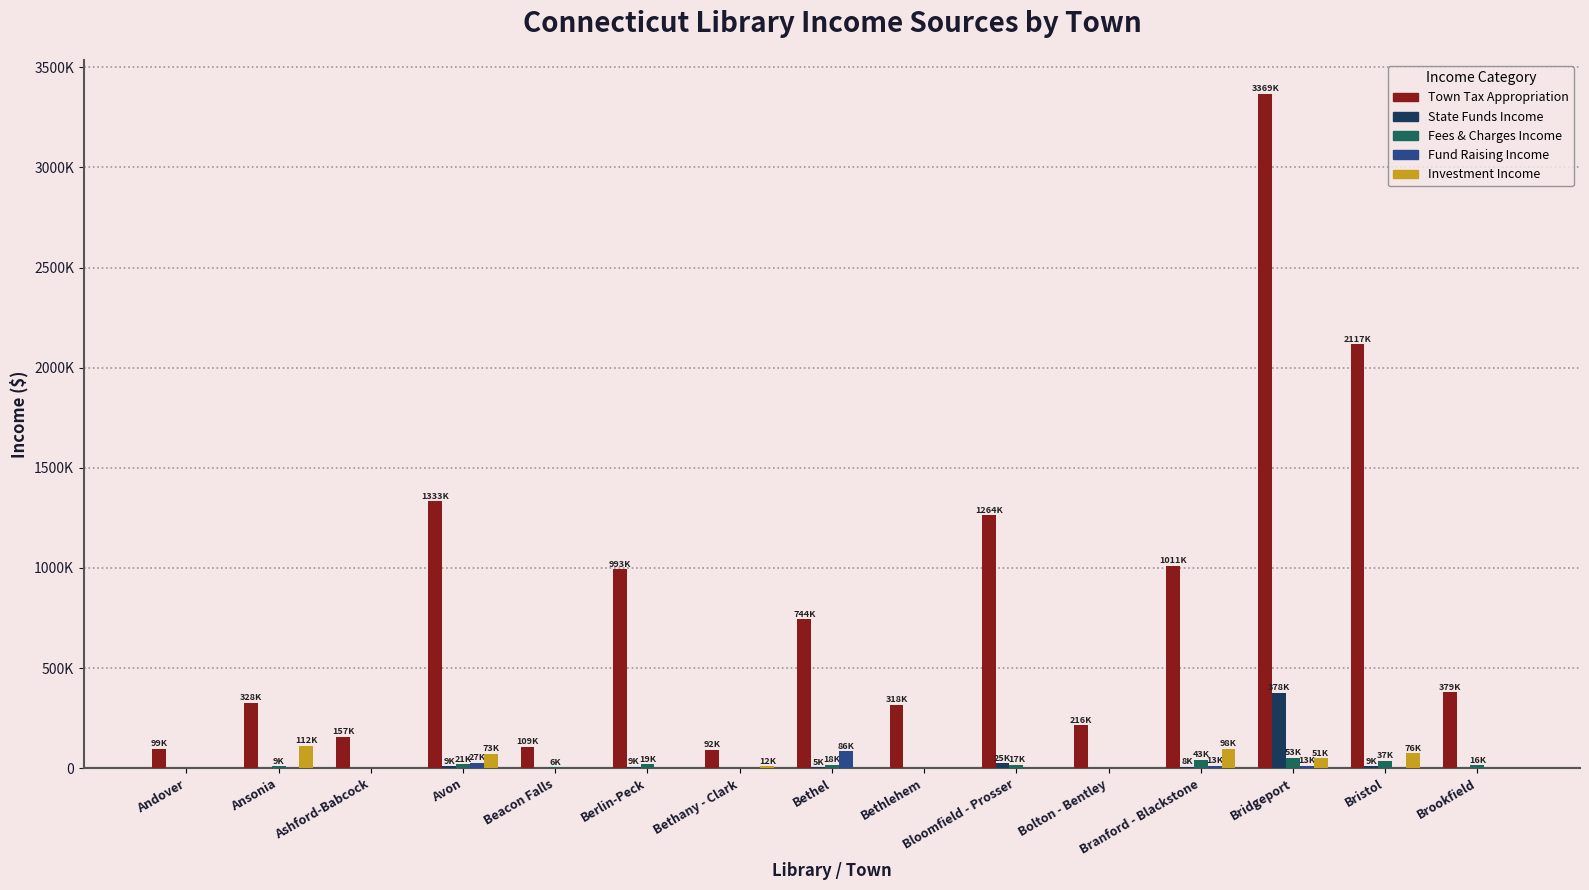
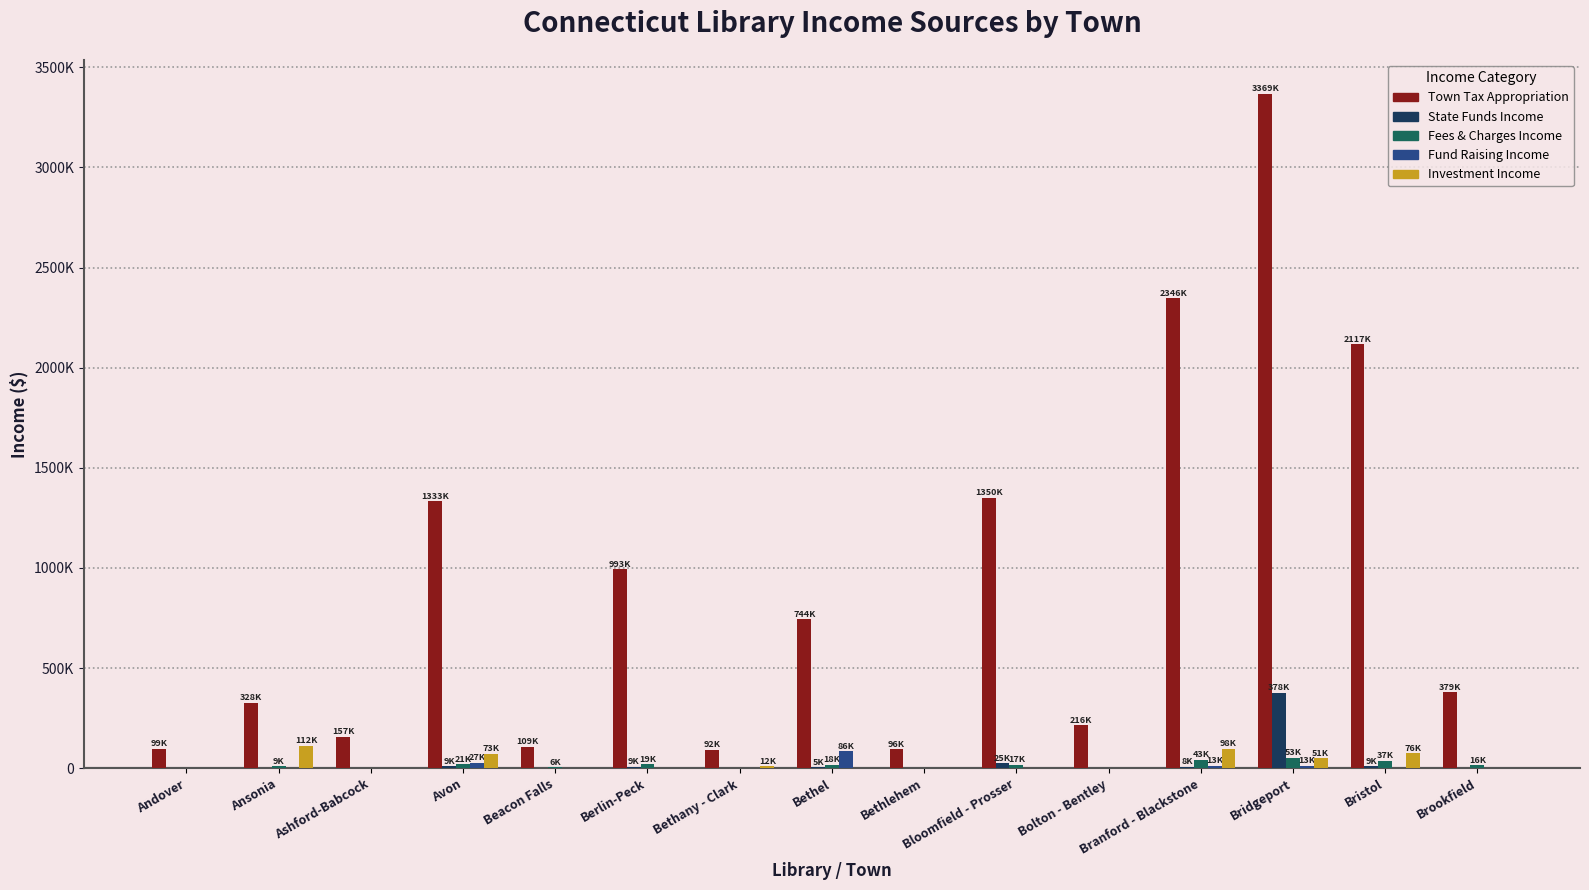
Town Tax Appropriation, Bethlehem: 318K -> 96K
Town Tax Appropriation, Bloomfield - Prosser: 1264K -> 1350K
Town Tax Appropriation, Branford - Blackstone: 1011K -> 2346K
